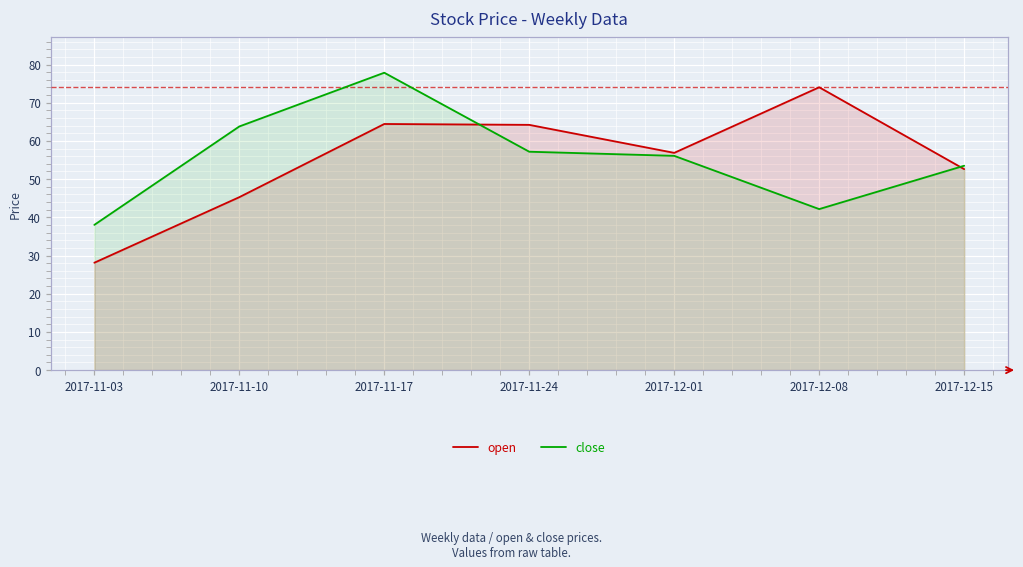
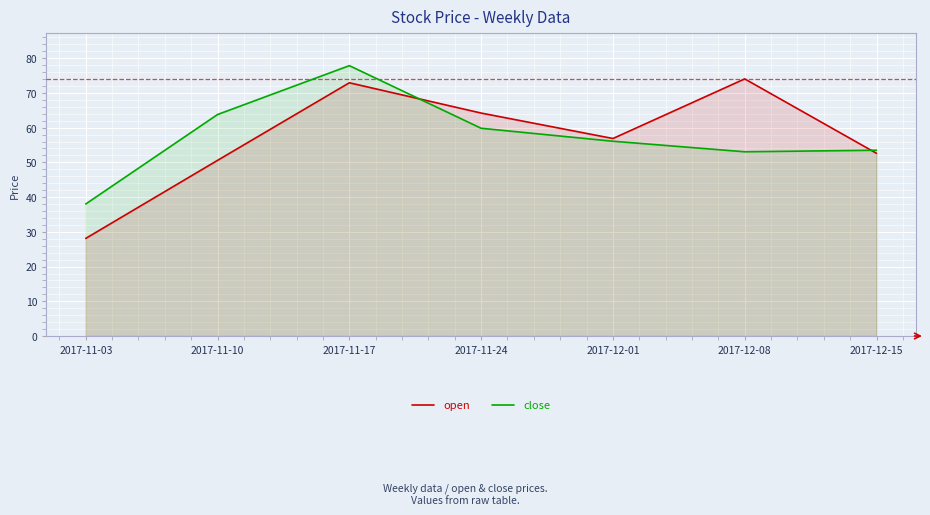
open, 2017-11-10: 45 -> 51
open, 2017-11-17: 64 -> 73
close, 2017-11-24: 57 -> 60
close, 2017-12-08: 42 -> 53
